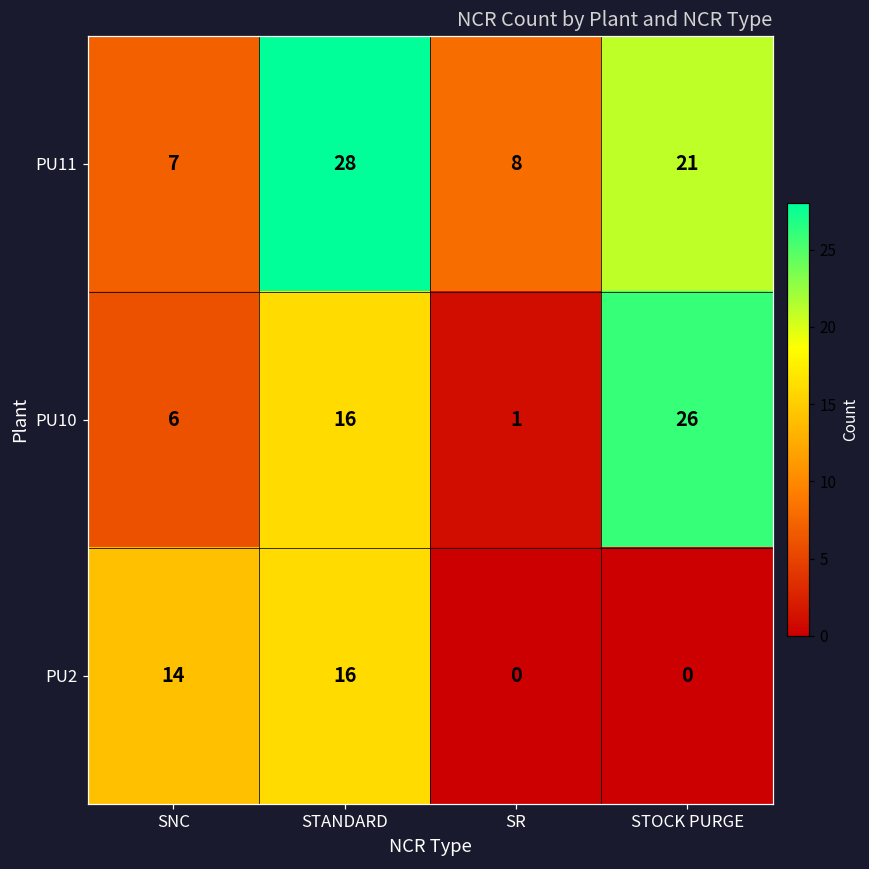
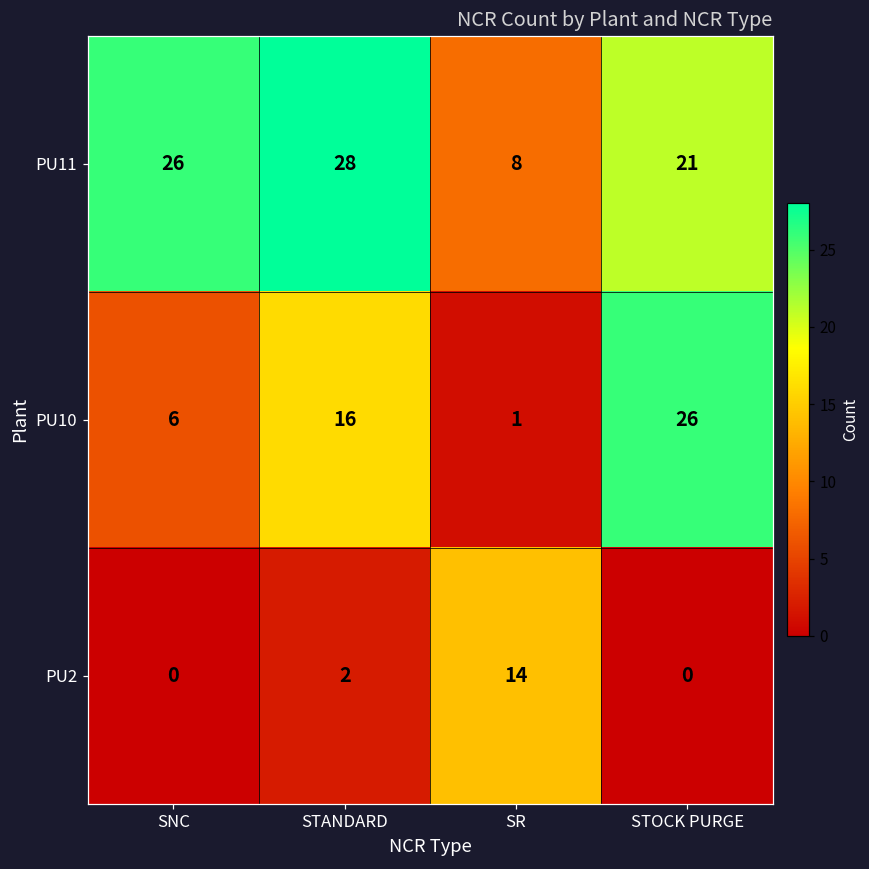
PU11, SNC: 7 -> 26
PU2, SNC: 14 -> 0
PU2, STANDARD: 16 -> 2
PU2, SR: 0 -> 14
